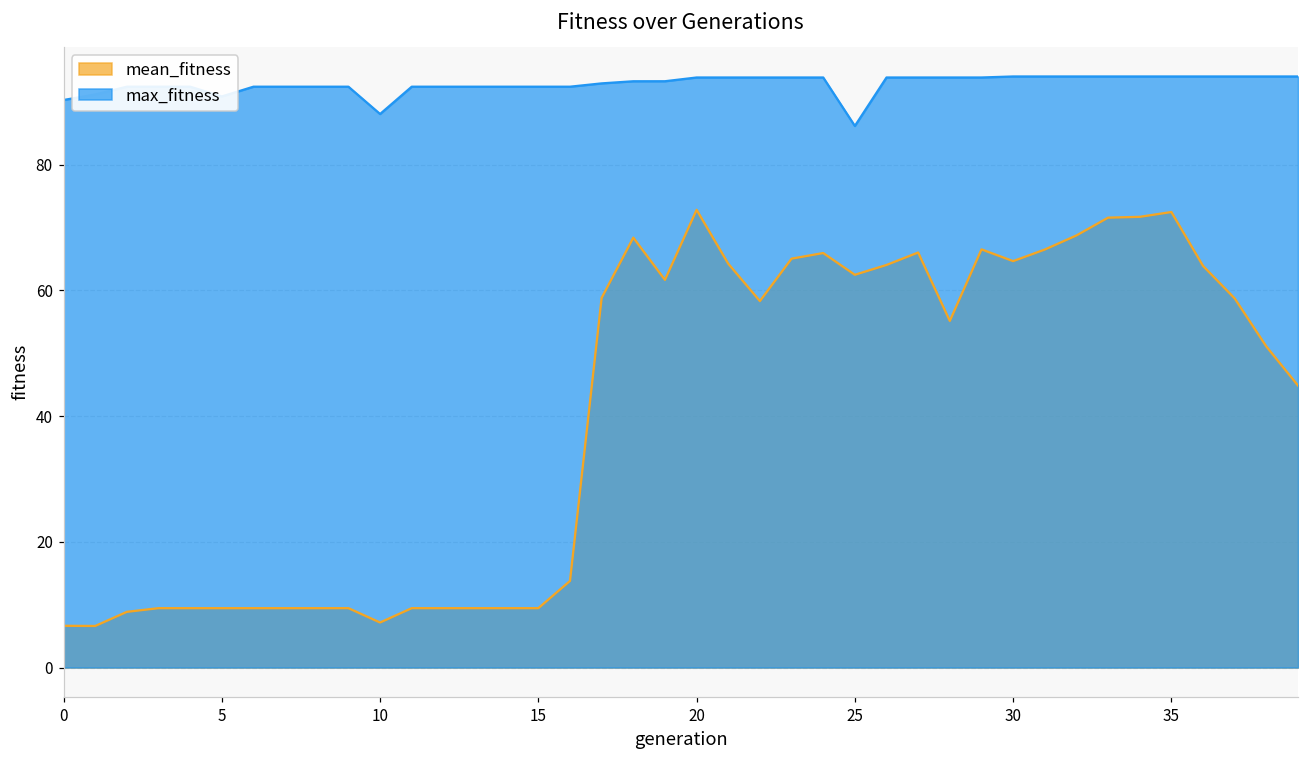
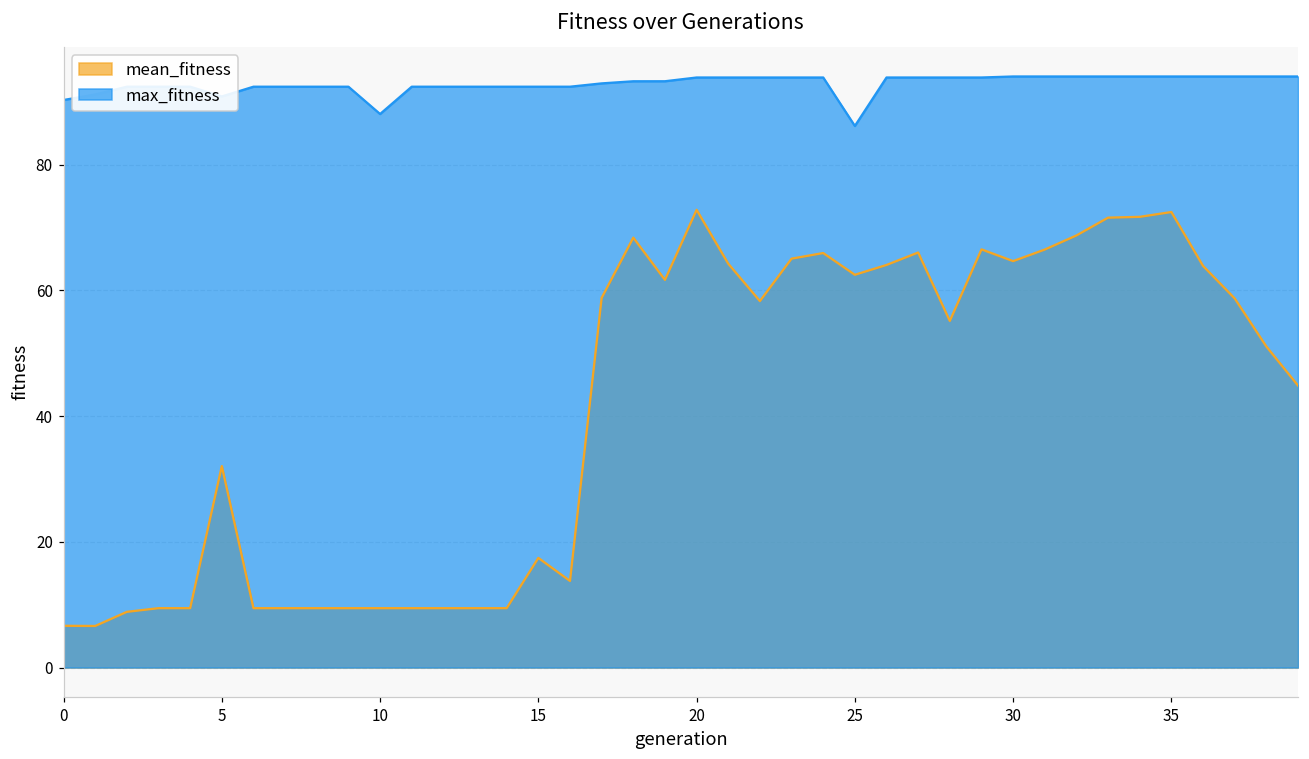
mean_fitness, 5: 9 -> 32
mean_fitness, 10: 7 -> 9
mean_fitness, 15: 9 -> 17
